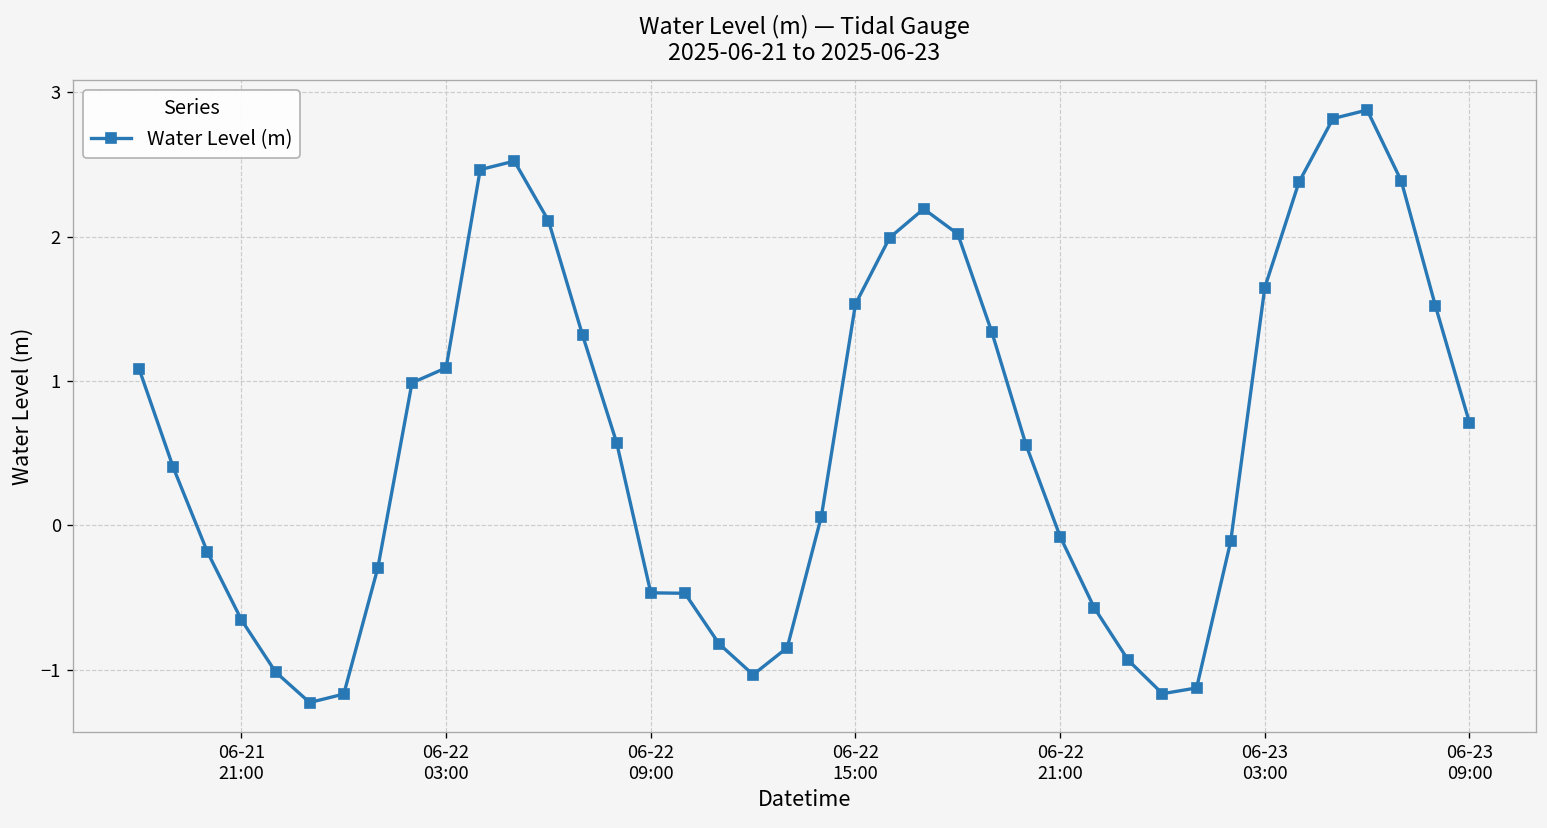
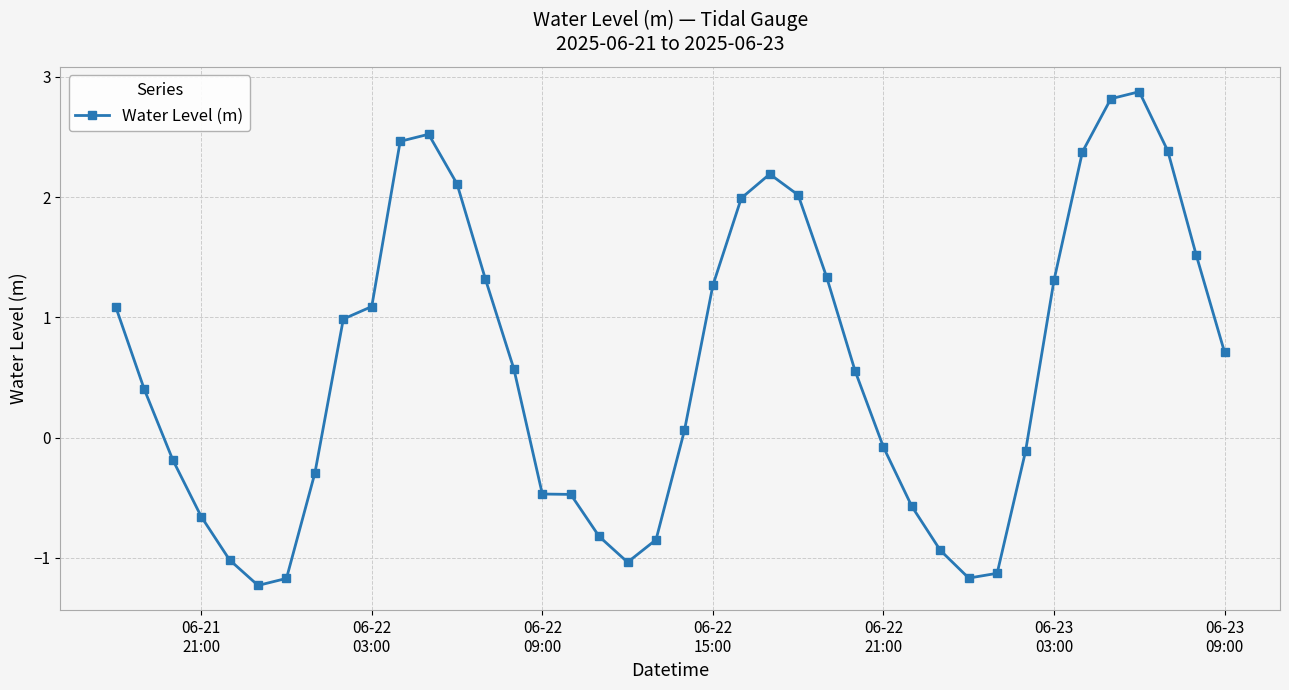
06-22 15:00: 1.53 -> 1.27
06-23 03:00: 1.65 -> 1.31
